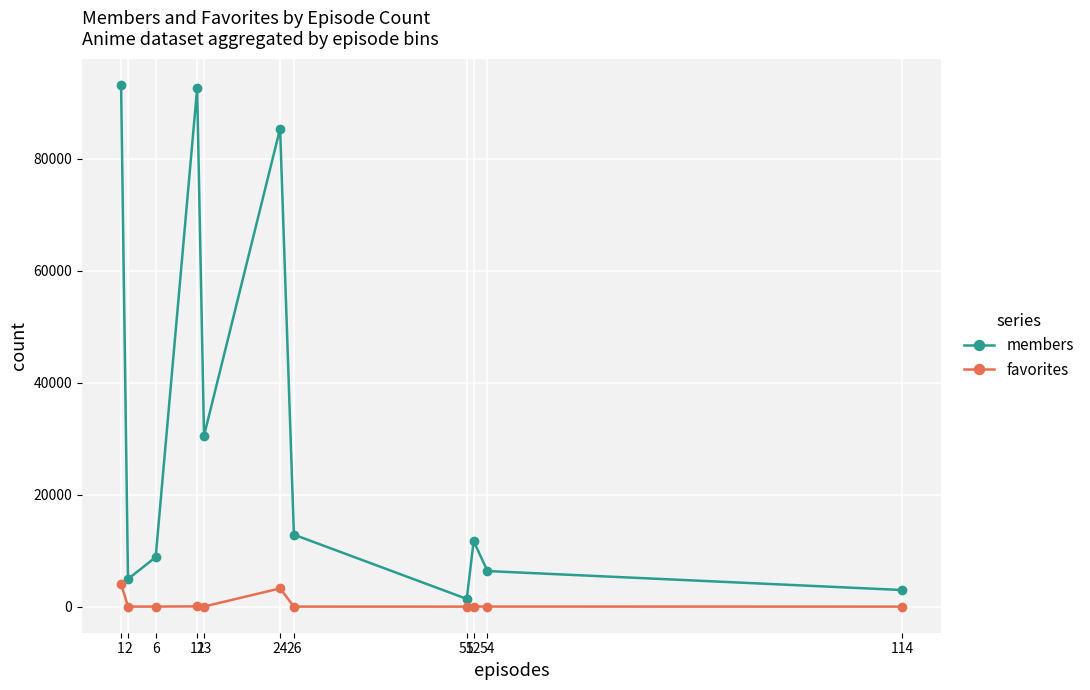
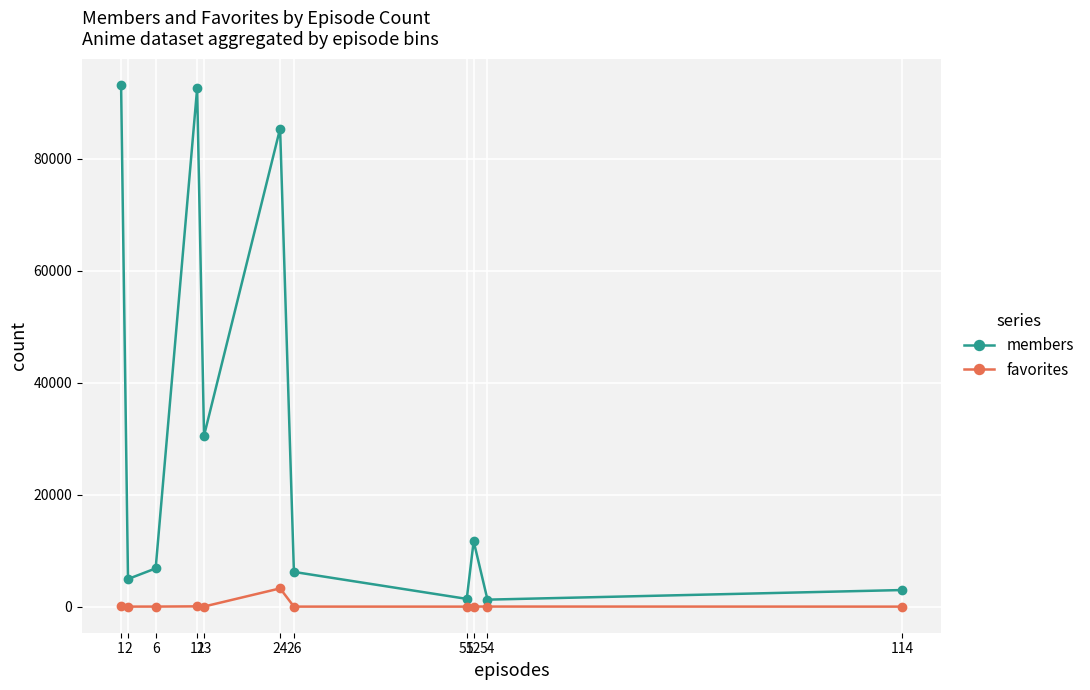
favorites, 1: 4000 -> 0
members, 6: 9000 -> 7000
members, 26: 13000 -> 6000
members, 54: 6000 -> 1000
